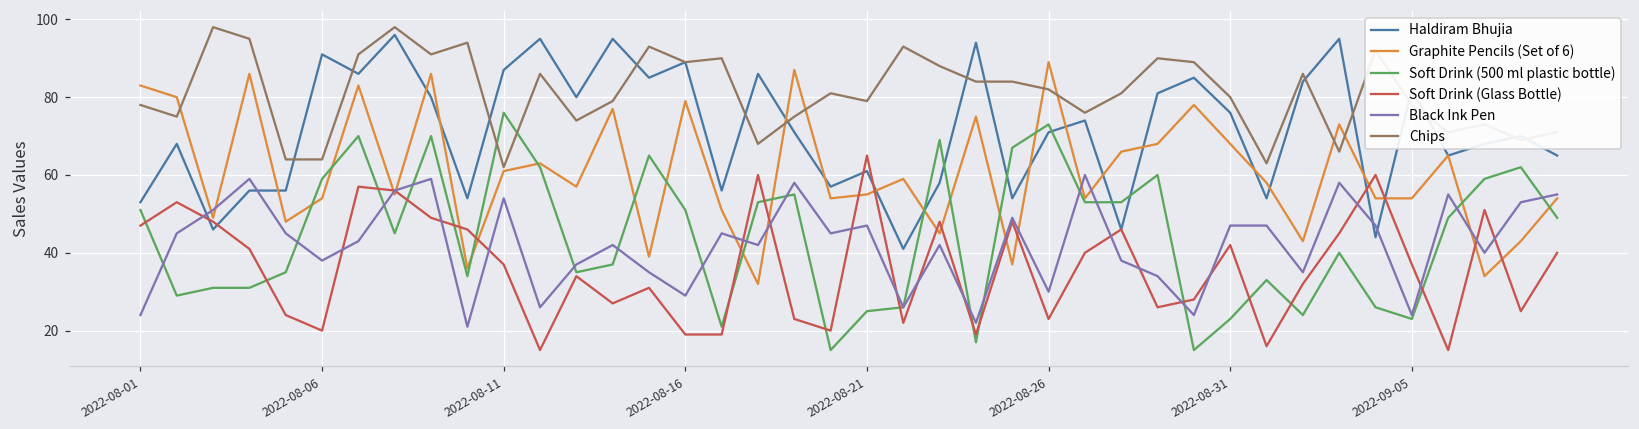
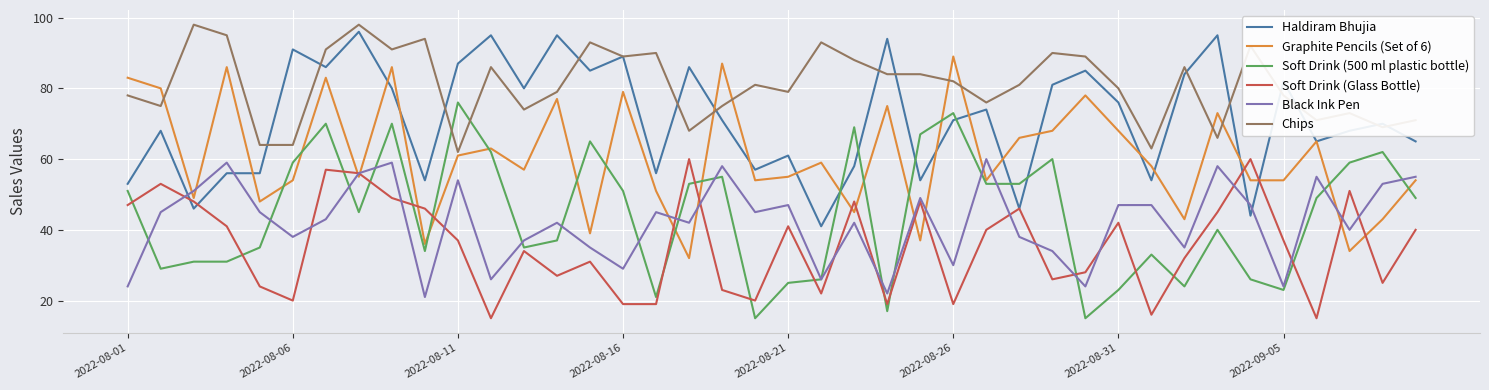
Soft Drink (Glass Bottle), 2022-08-21: 65 -> 41
Soft Drink (Glass Bottle), 2022-08-26: 23 -> 19
